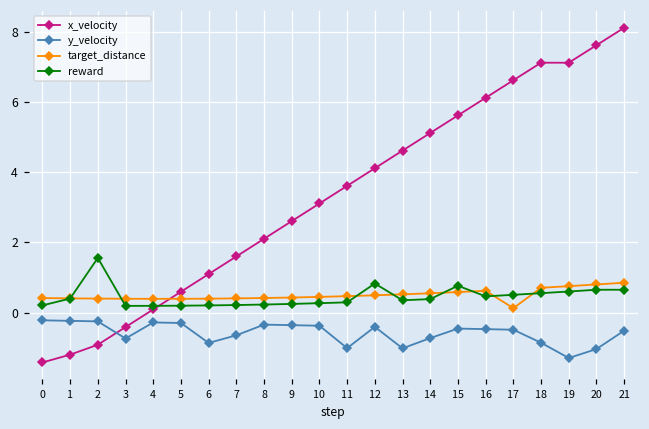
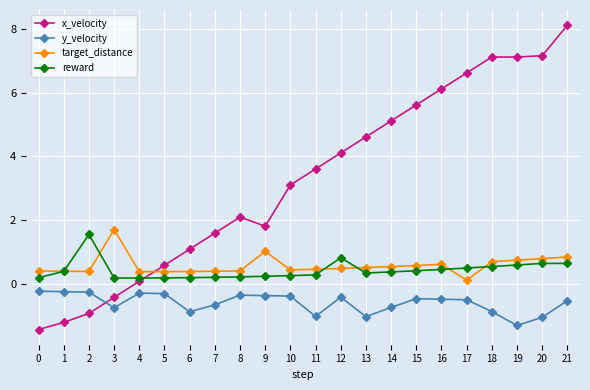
target_distance, 3: 0.4 -> 1.7
x_velocity, 9: 2.6 -> 1.8
target_distance, 9: 0.4 -> 1.0
reward, 15: 0.8 -> 0.4
x_velocity, 20: 7.6 -> 7.2
